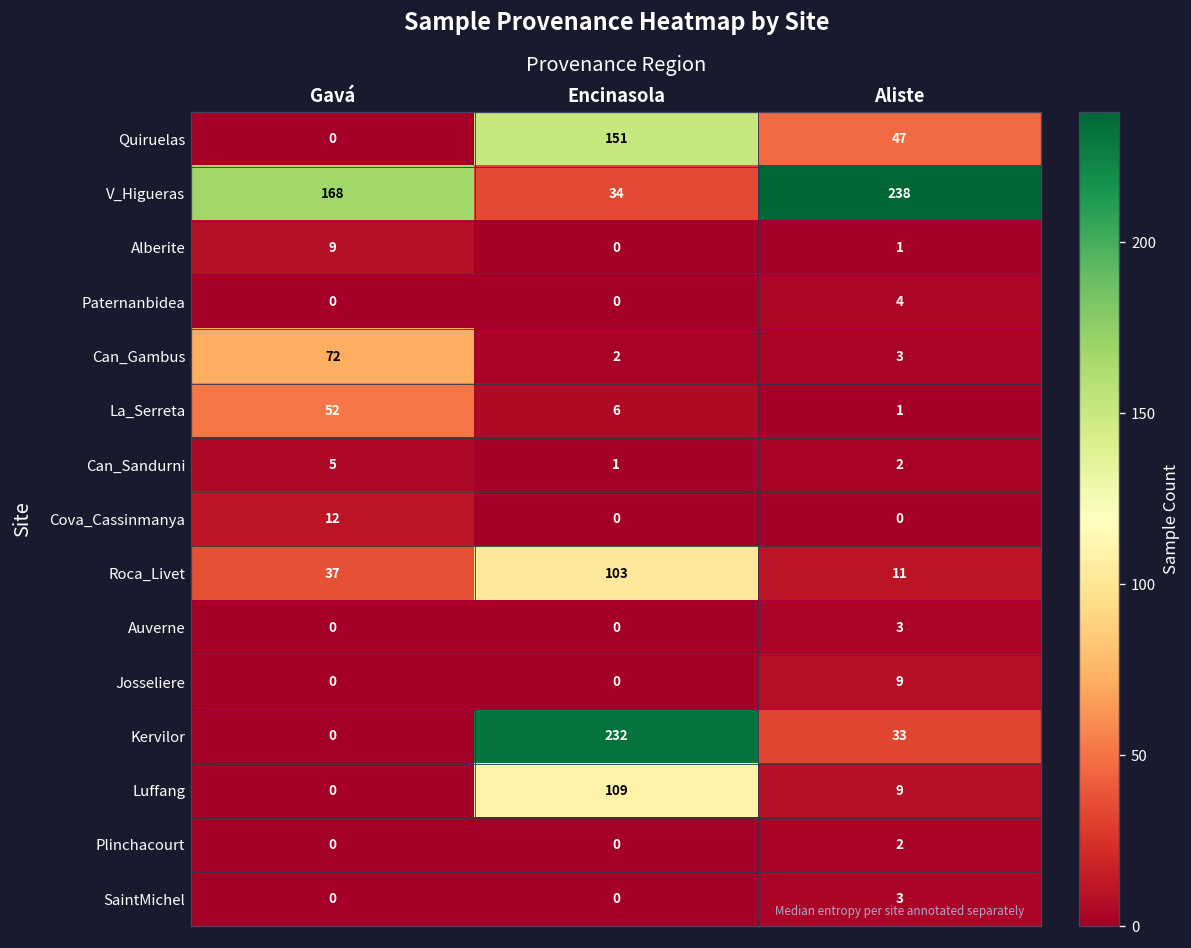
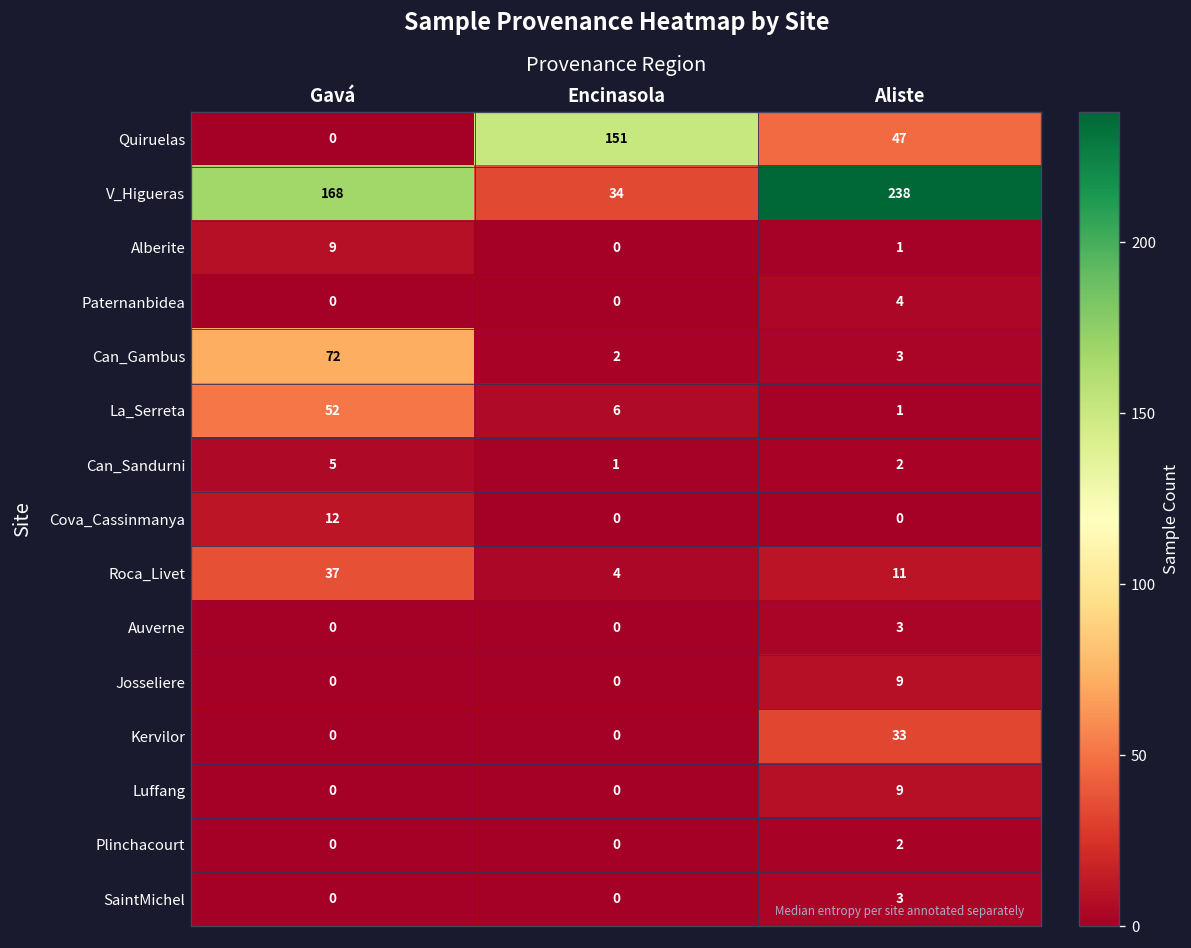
Roca_Livet, Encinasola: 103 -> 4
Kervilor, Encinasola: 232 -> 0
Luffang, Encinasola: 109 -> 0
